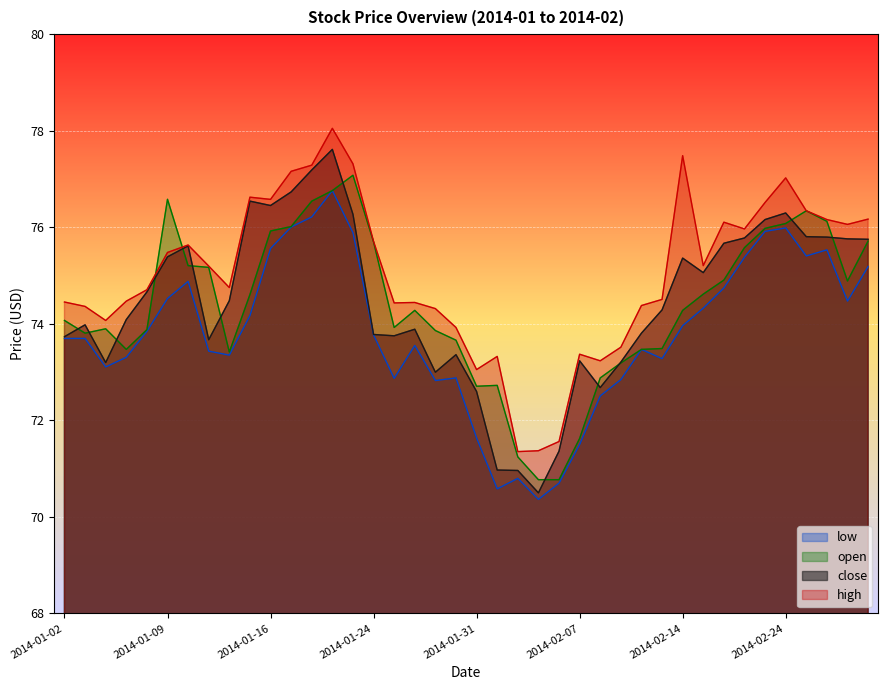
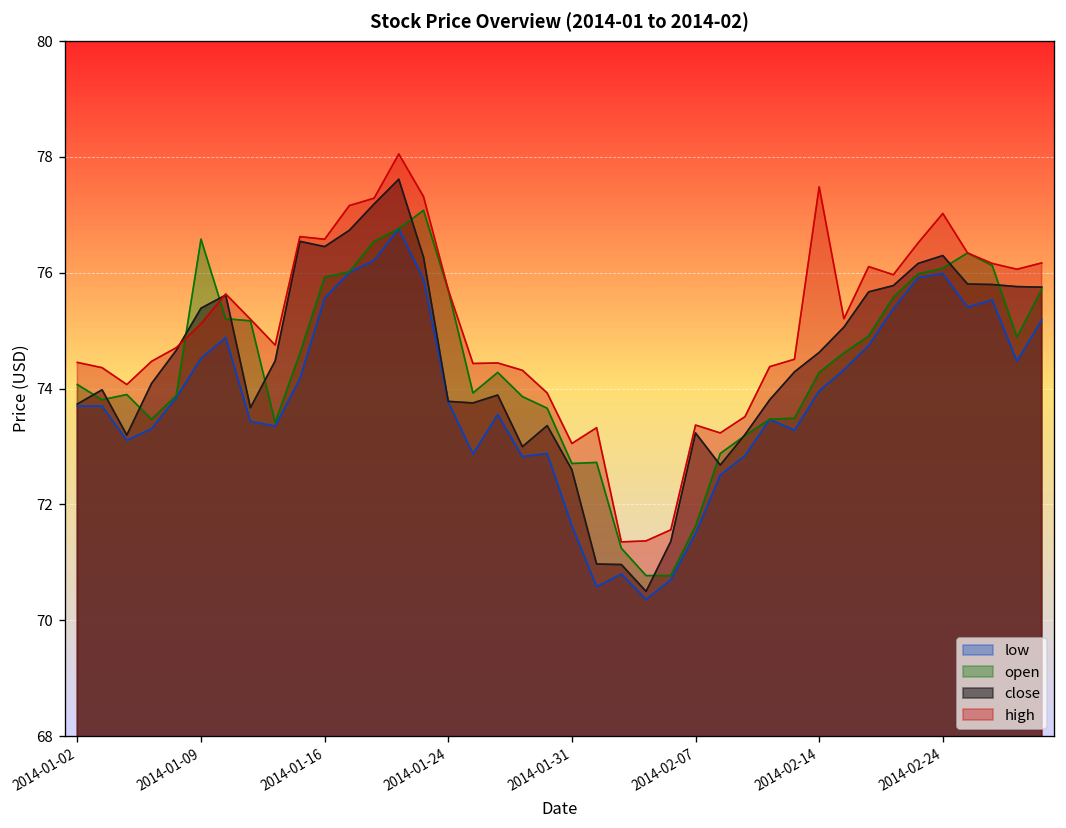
high, 2014-01-09: 75.5 -> 75.1
close, 2014-02-14: 75.4 -> 74.6
